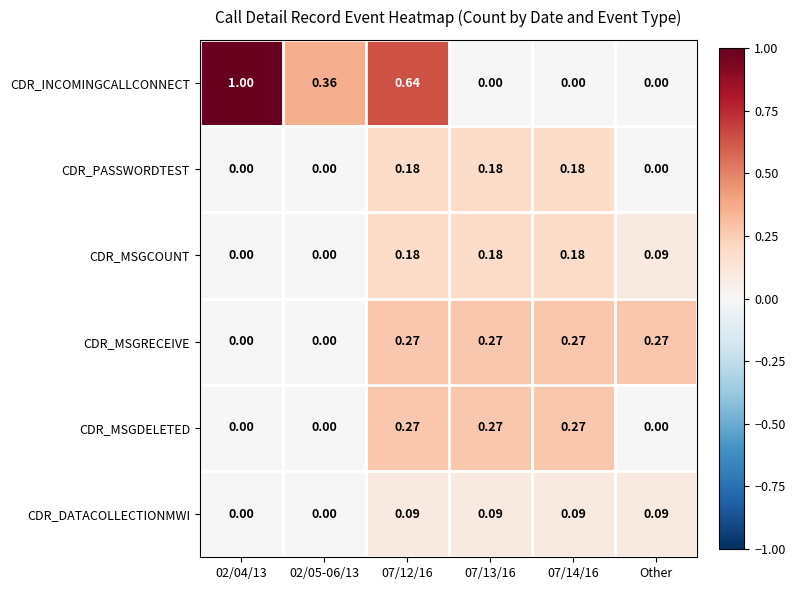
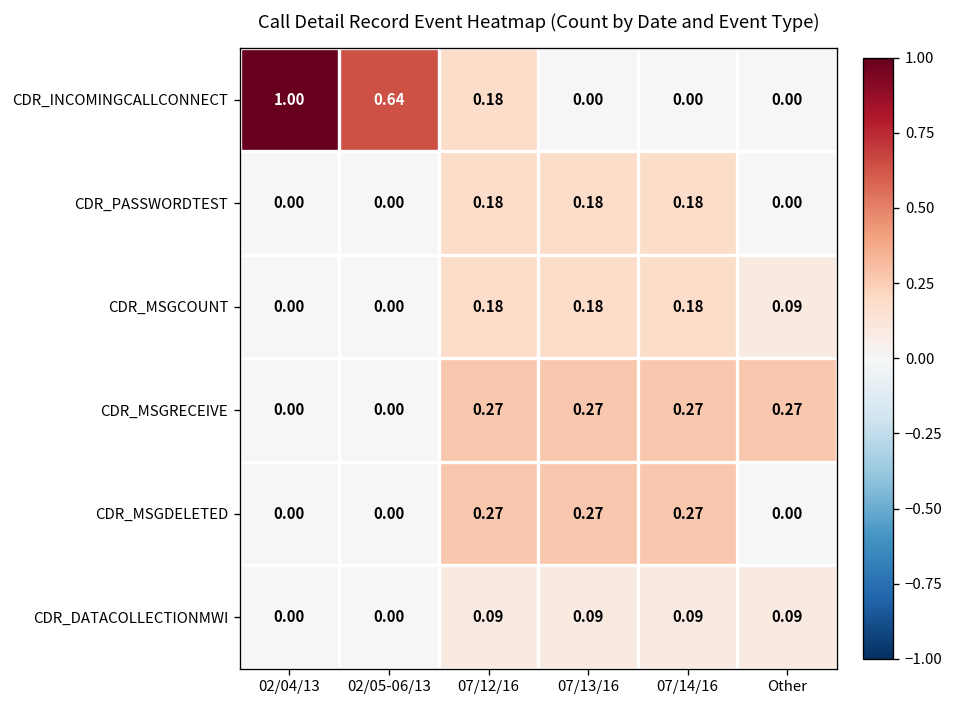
CDR_INCOMINGCALLCONNECT, 02/05-06/13: 0.36 -> 0.64
CDR_INCOMINGCALLCONNECT, 07/12/16: 0.64 -> 0.18
